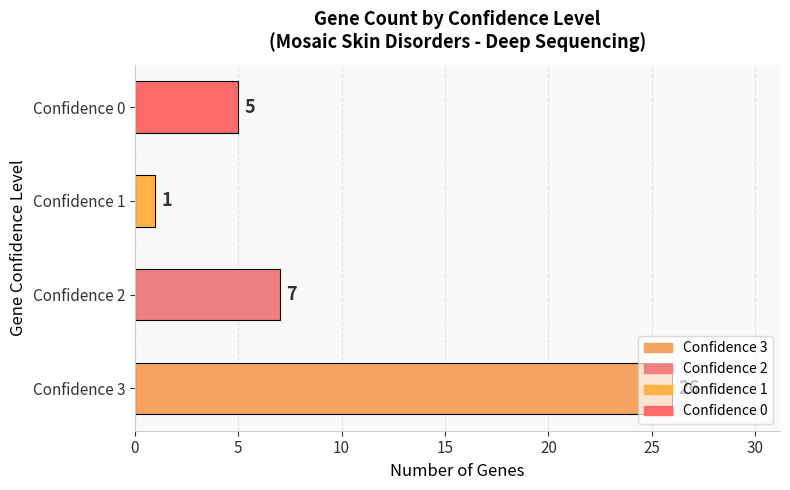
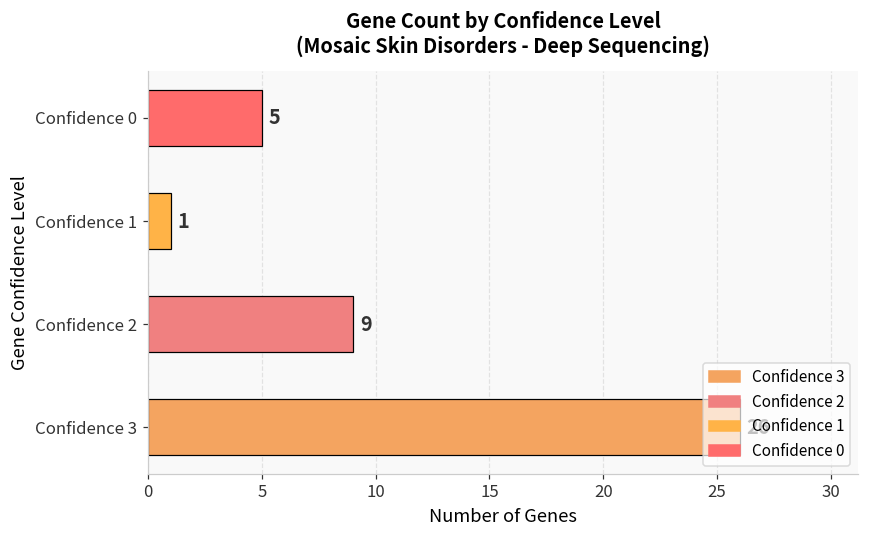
Confidence 2: 7 -> 9
